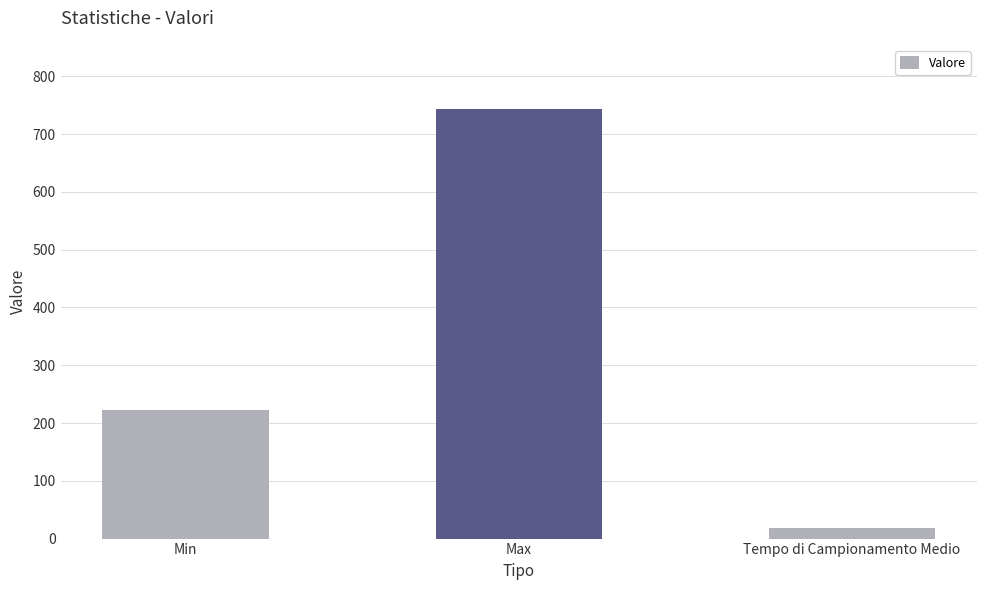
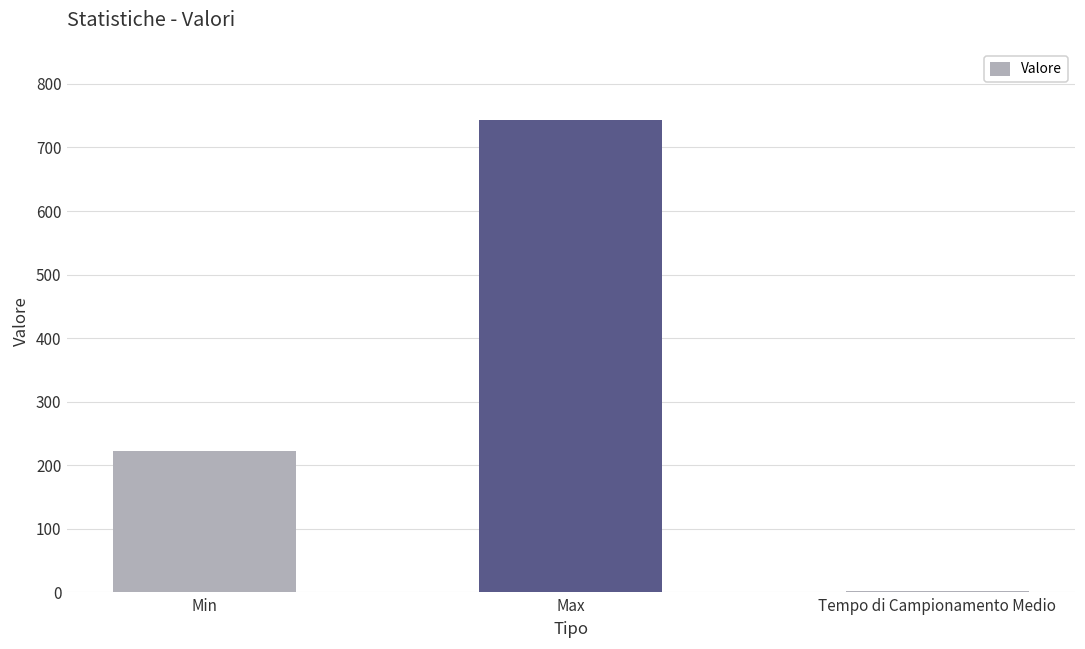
Tempo di Campionamento Medio: 20 -> 0
